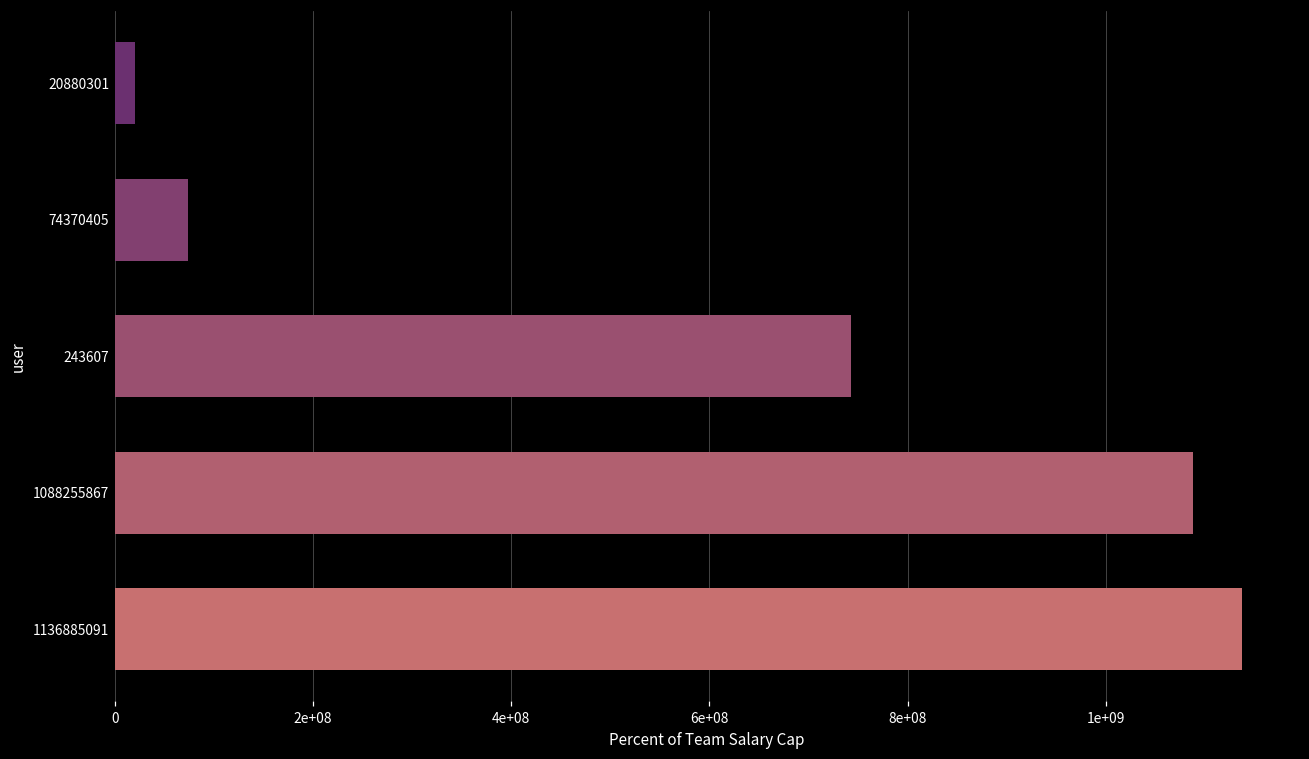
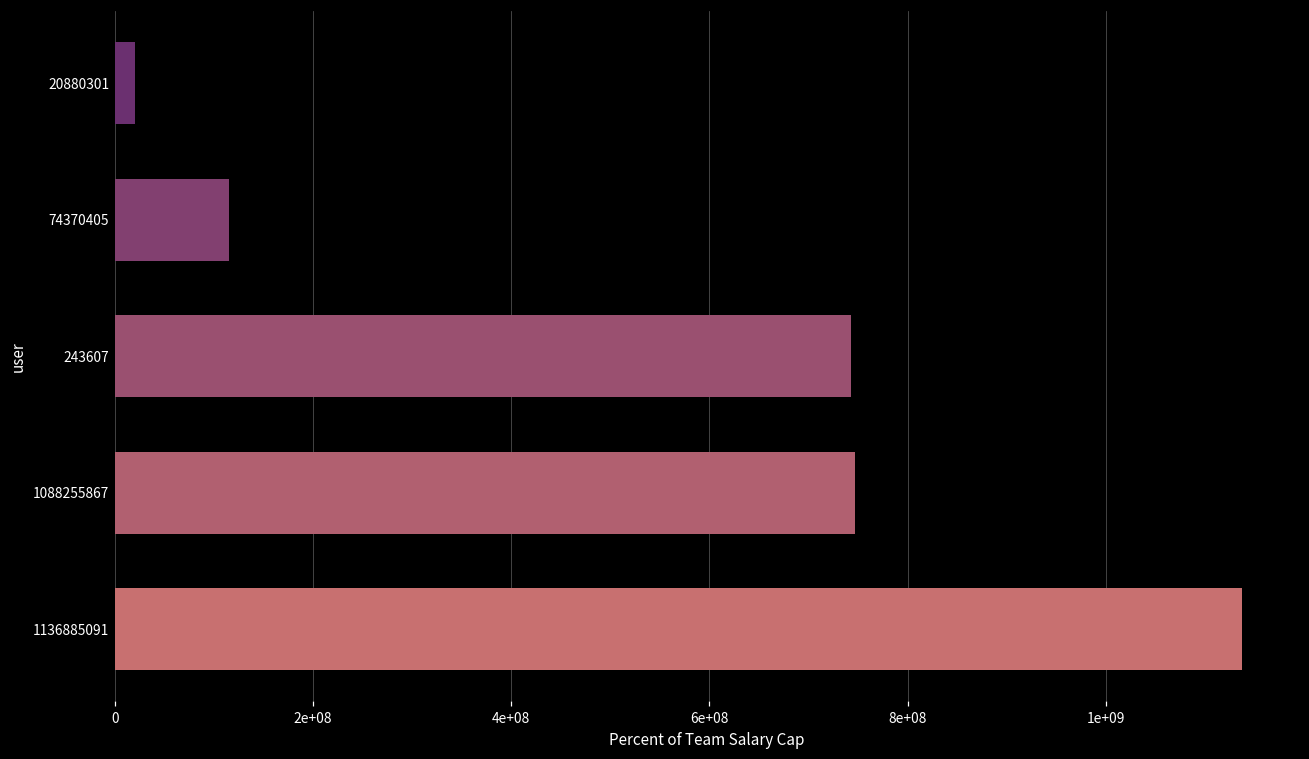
74370405: 70000000 -> 120000000
1088255867: 1090000000 -> 750000000
